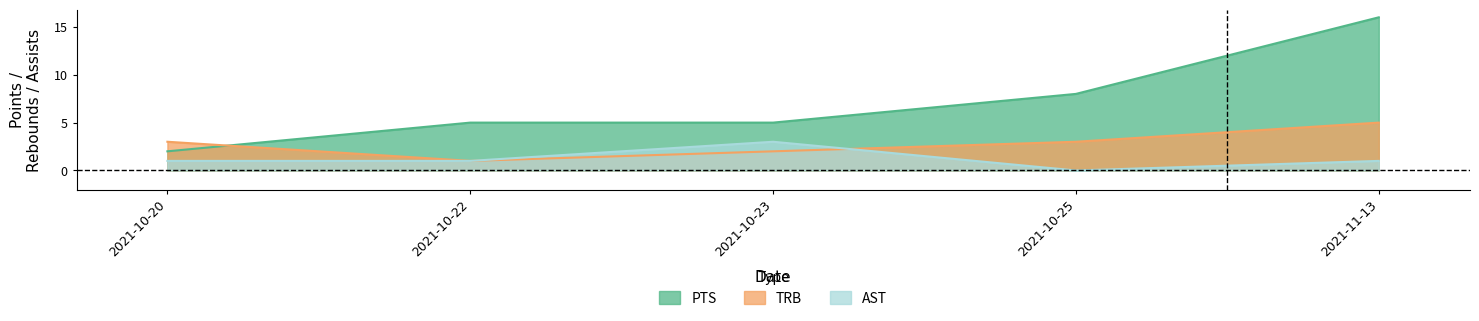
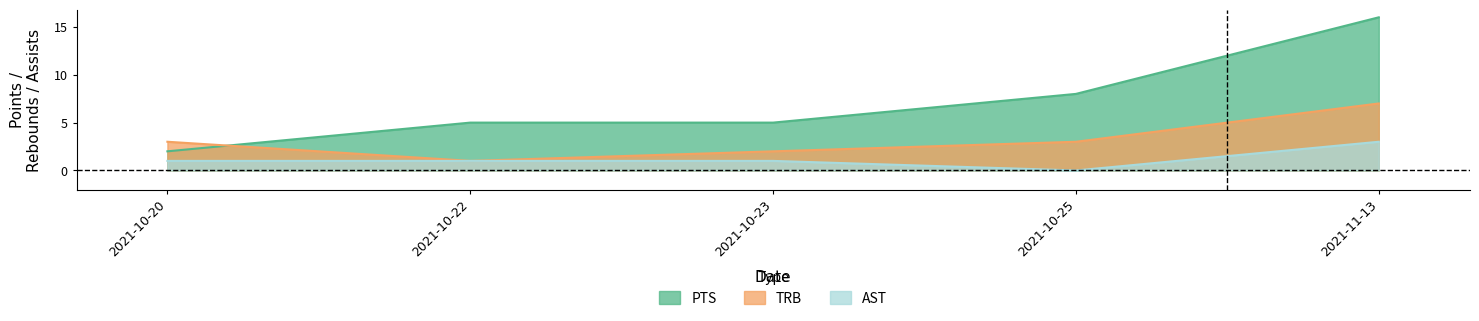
AST, 2021-10-23: 3 -> 1
TRB, 2021-11-13: 5 -> 7
AST, 2021-11-13: 1 -> 3
